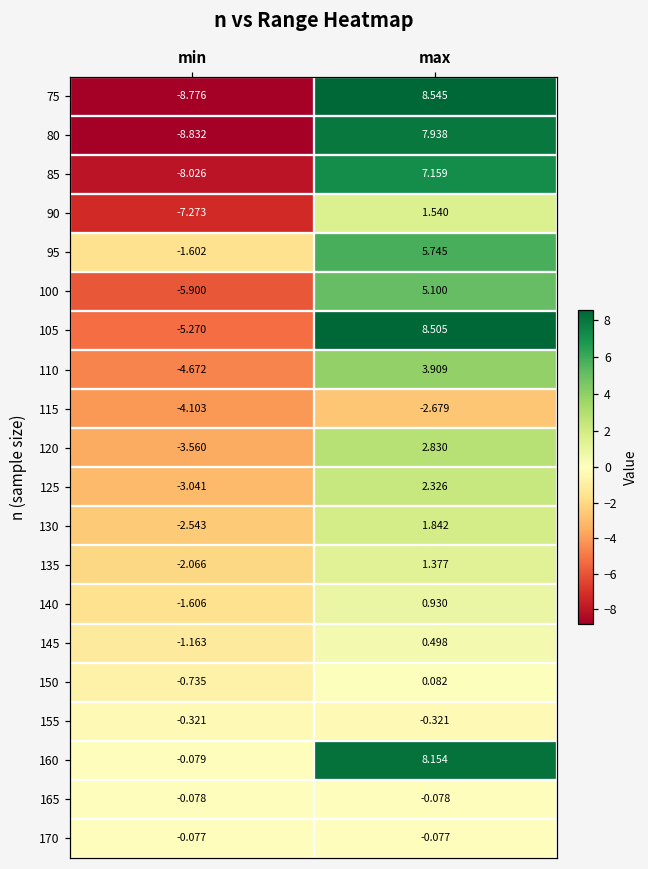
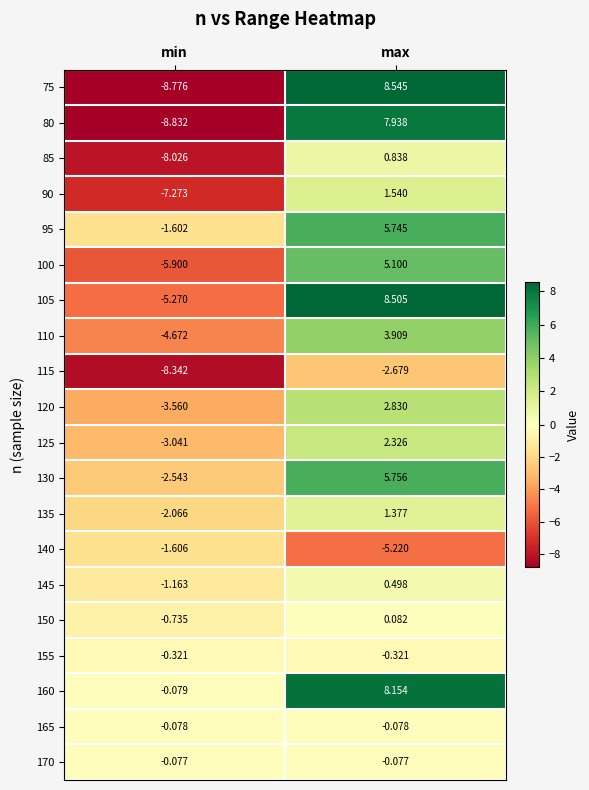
85, max: 7.159 -> 0.838
115, min: -4.103 -> -8.342
130, max: 1.842 -> 5.756
140, max: 0.930 -> -5.220
